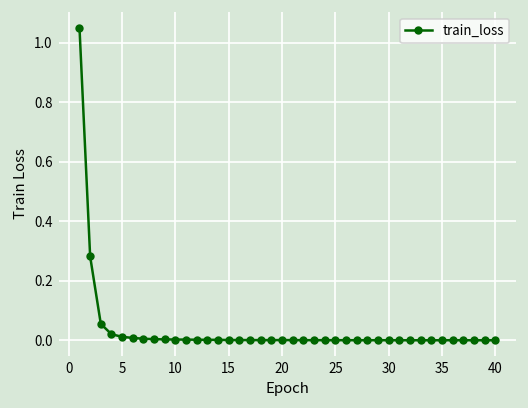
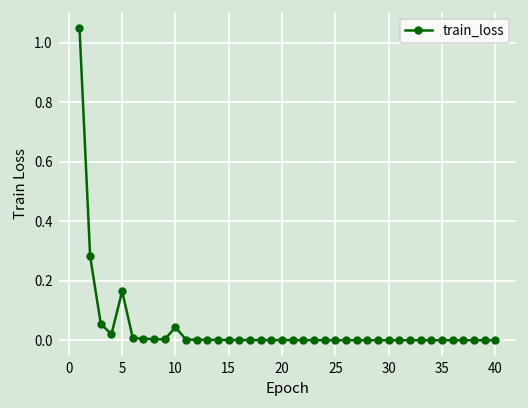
5: 0.01 -> 0.17
10: 0.00 -> 0.04
